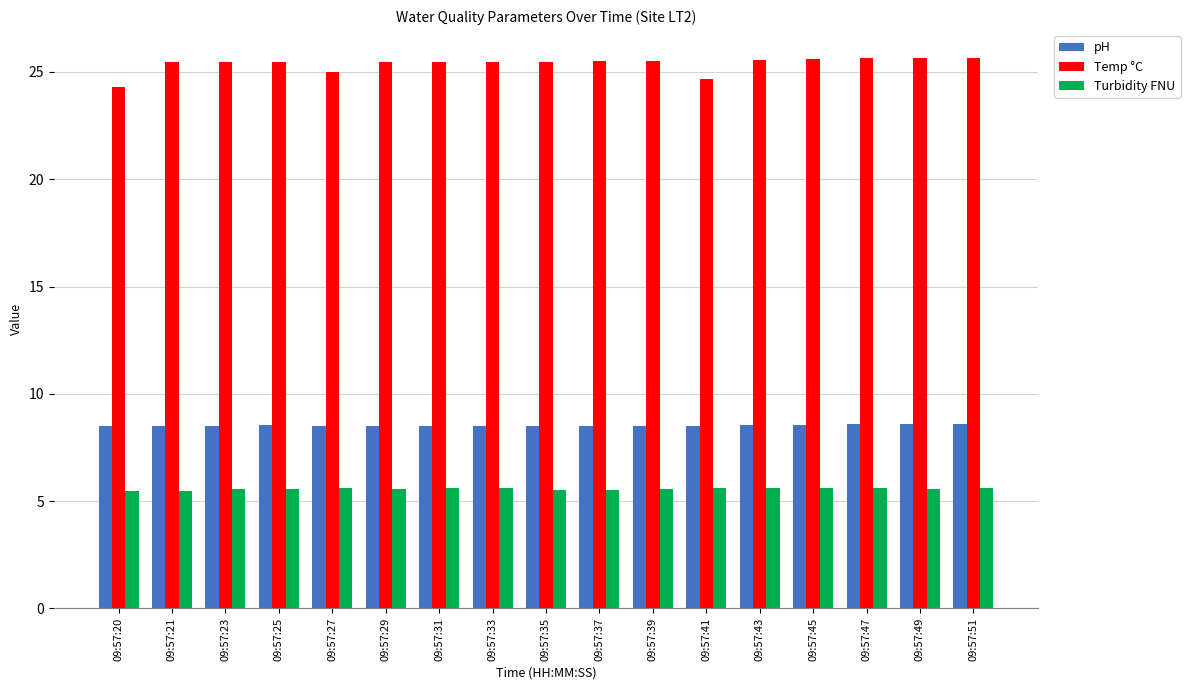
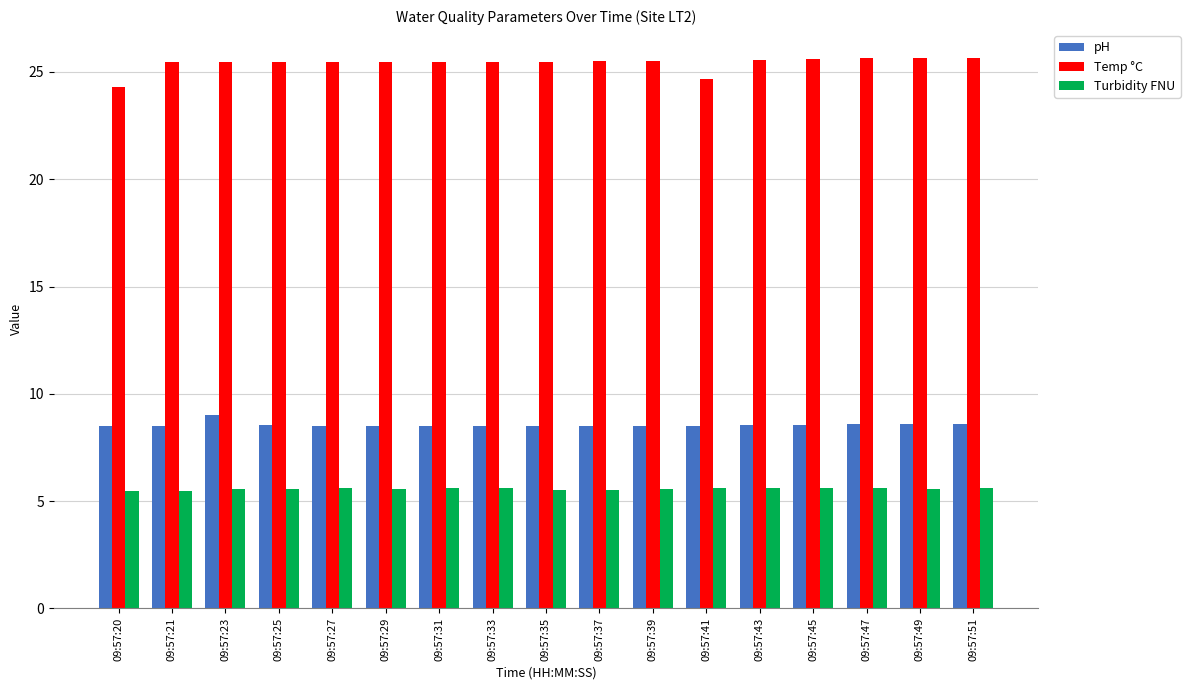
pH, 09:57:23: 8.5 -> 9.0
Temp °C, 09:57:27: 25.0 -> 25.5
